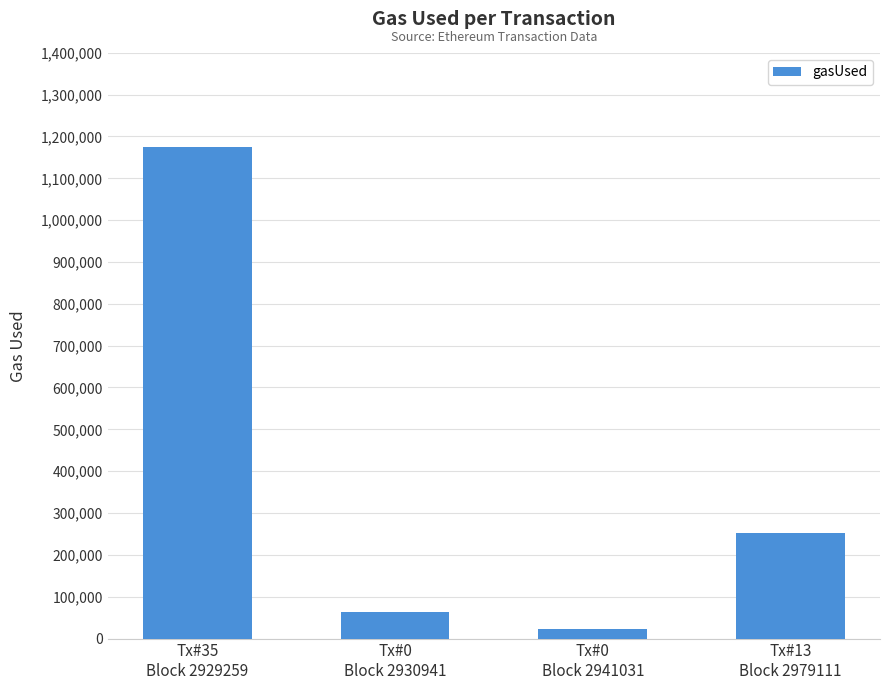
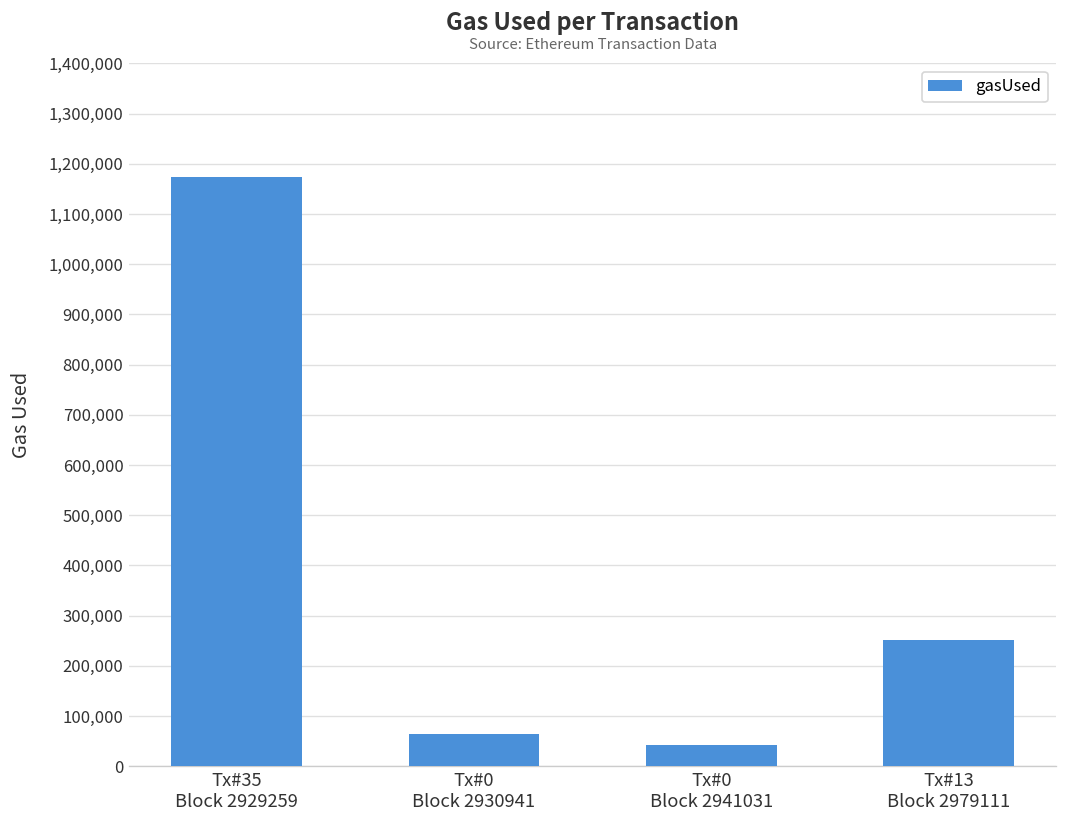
Tx#0 Block 2941031: 20,000 -> 40,000
